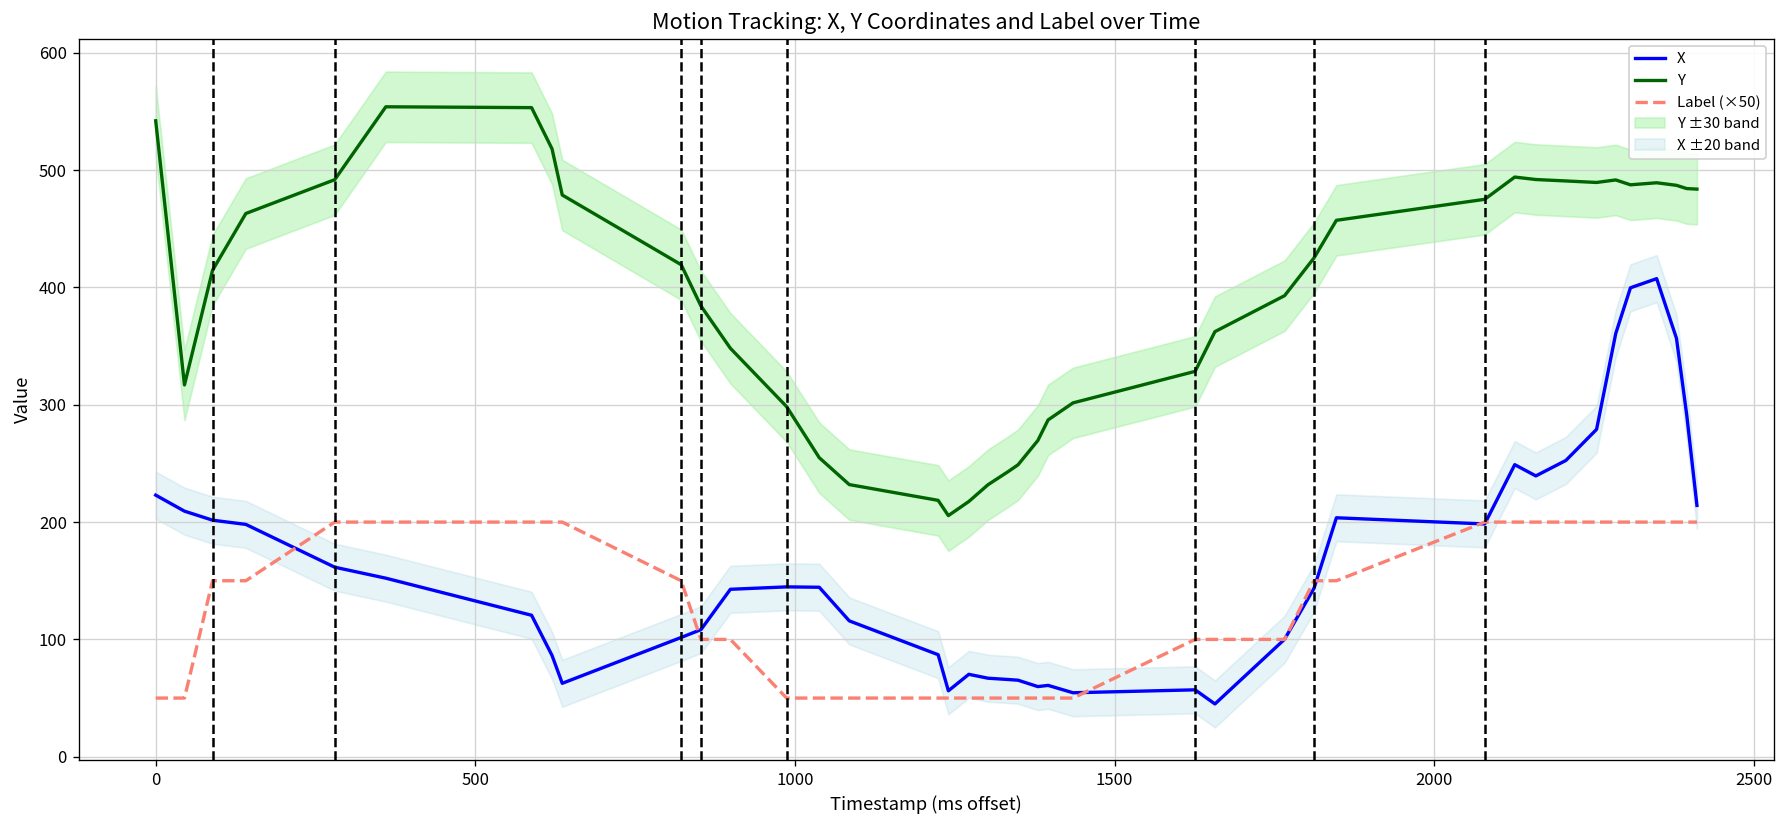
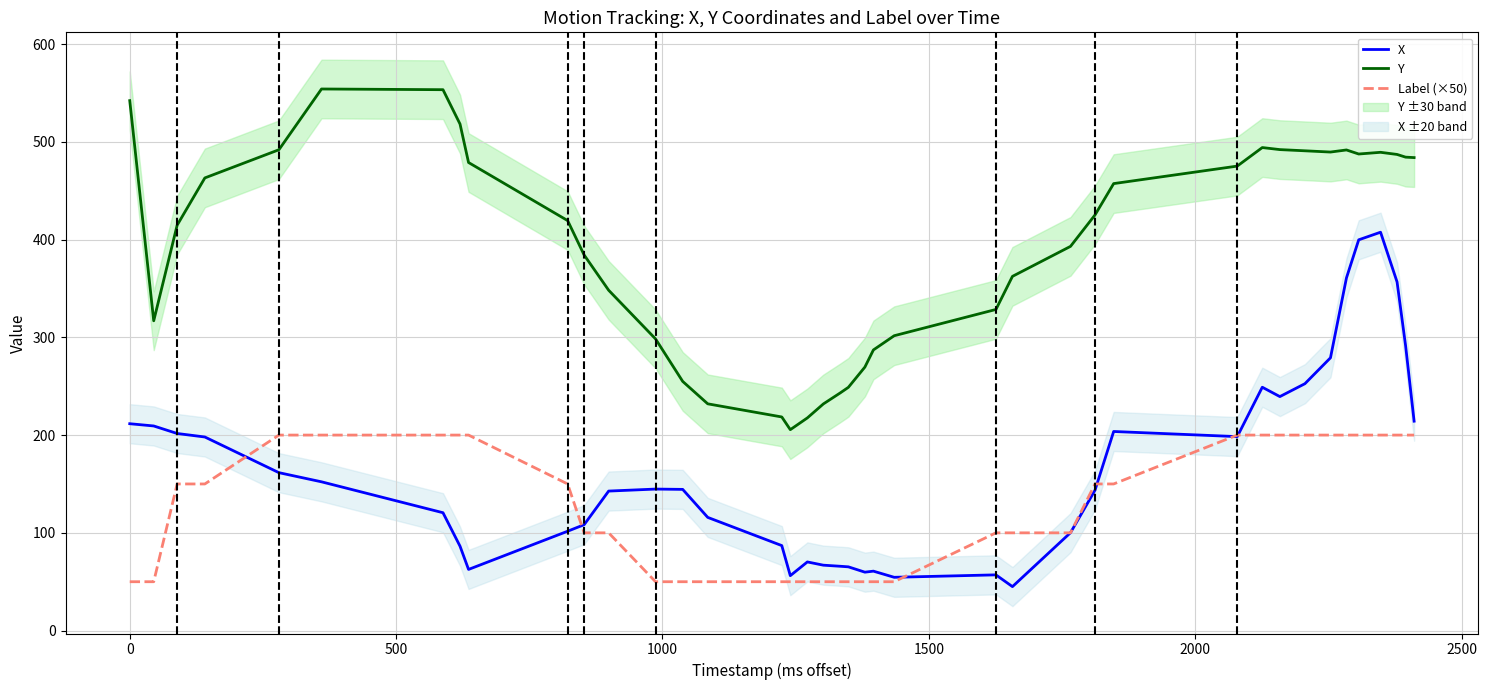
X, 0: 220 -> 210
